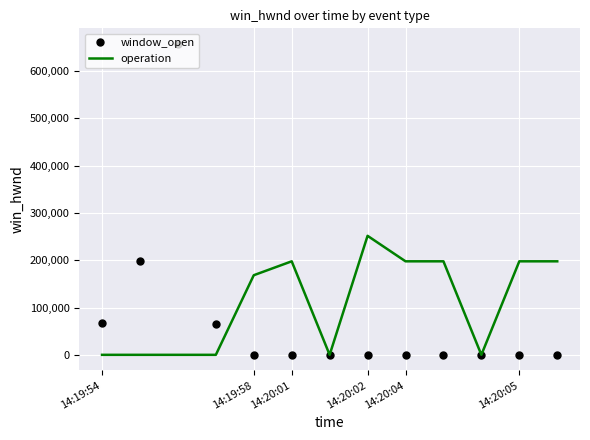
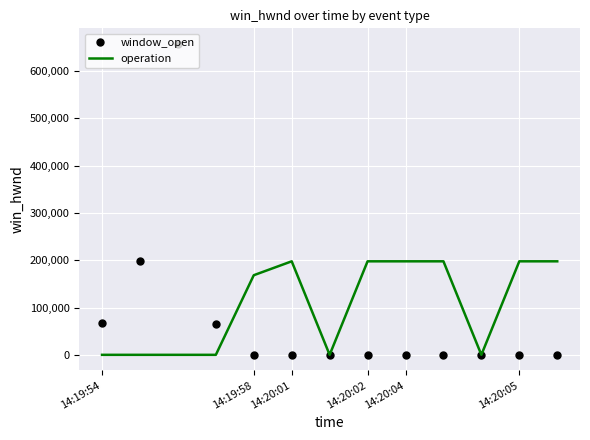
operation, 14:20:02: 250,000 -> 200,000
